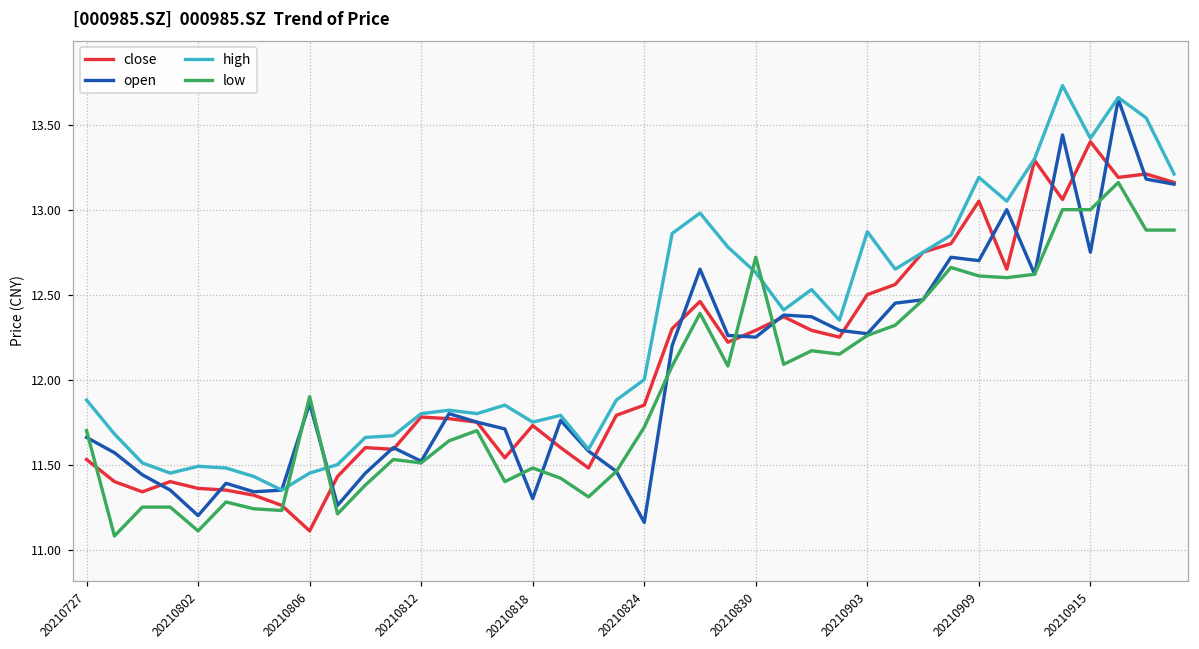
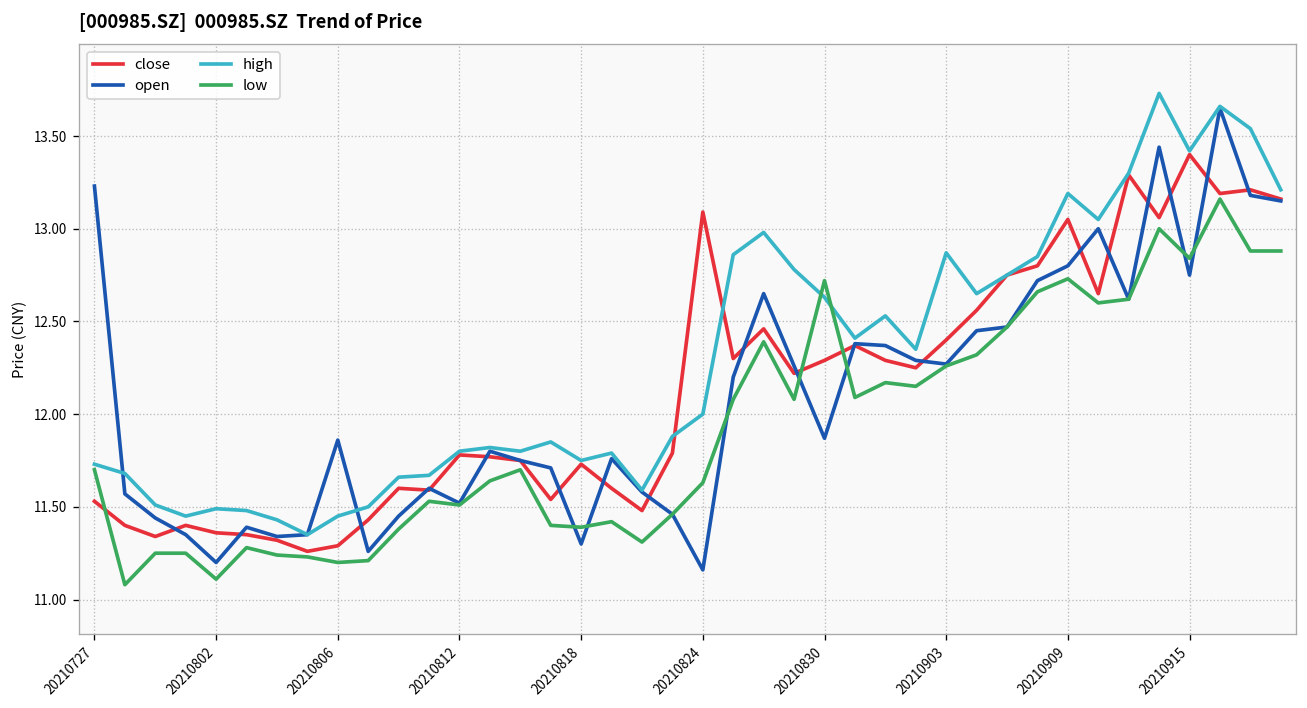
open, 20210727: 11.66 -> 13.23
high, 20210727: 11.88 -> 11.73
close, 20210806: 11.11 -> 11.29
low, 20210806: 11.9 -> 11.2
low, 20210818: 11.48 -> 11.39
close, 20210824: 11.85 -> 13.09
low, 20210824: 11.72 -> 11.63
open, 20210830: 12.25 -> 11.87
close, 20210903: 12.5 -> 12.4
open, 20210909: 12.7 -> 12.8
low, 20210909: 12.61 -> 12.73
low, 20210915: 13.00 -> 12.84
